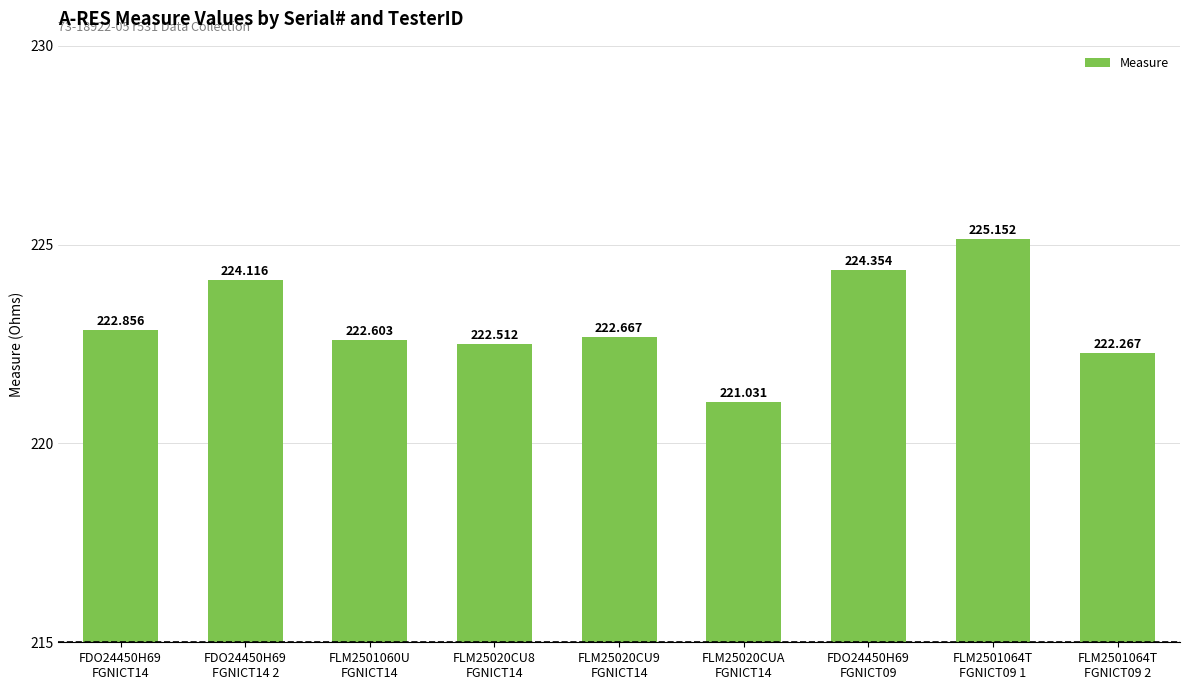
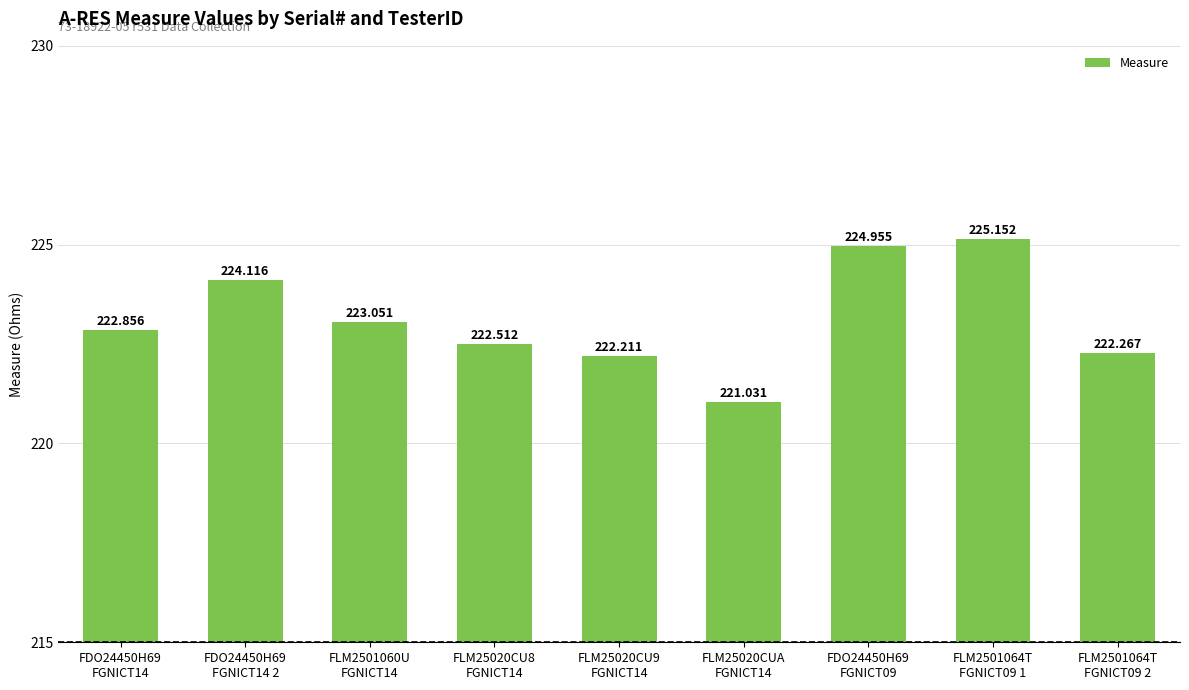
FLM2501060U FGNICT14: 222.603 -> 223.051
FLM25020CU9 FGNICT14: 222.667 -> 222.211
FDO24450H69 FGNICT09: 224.354 -> 224.955
